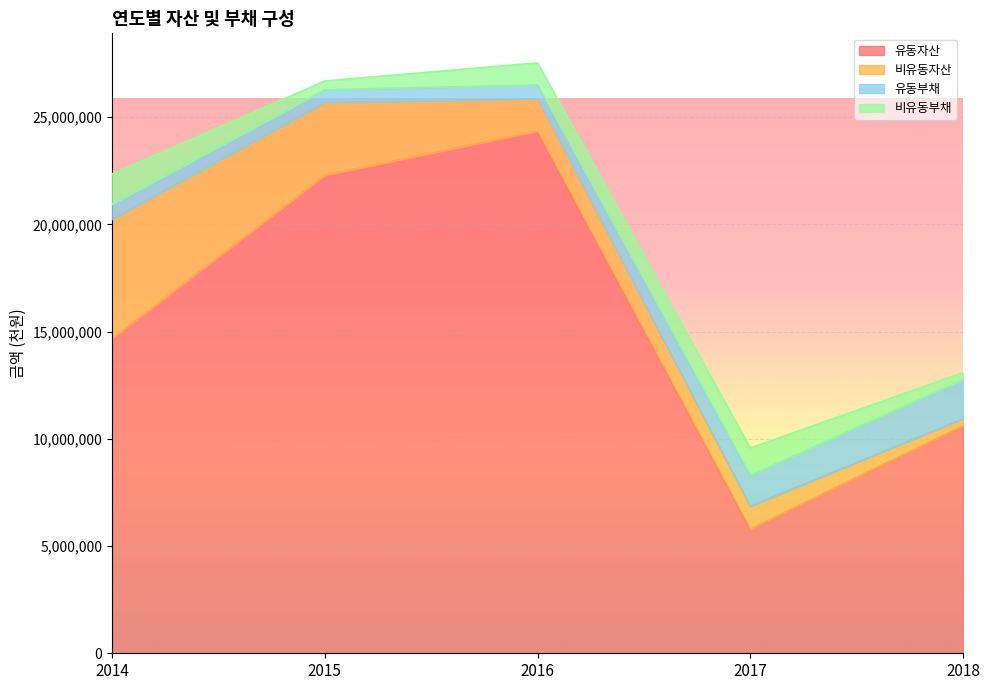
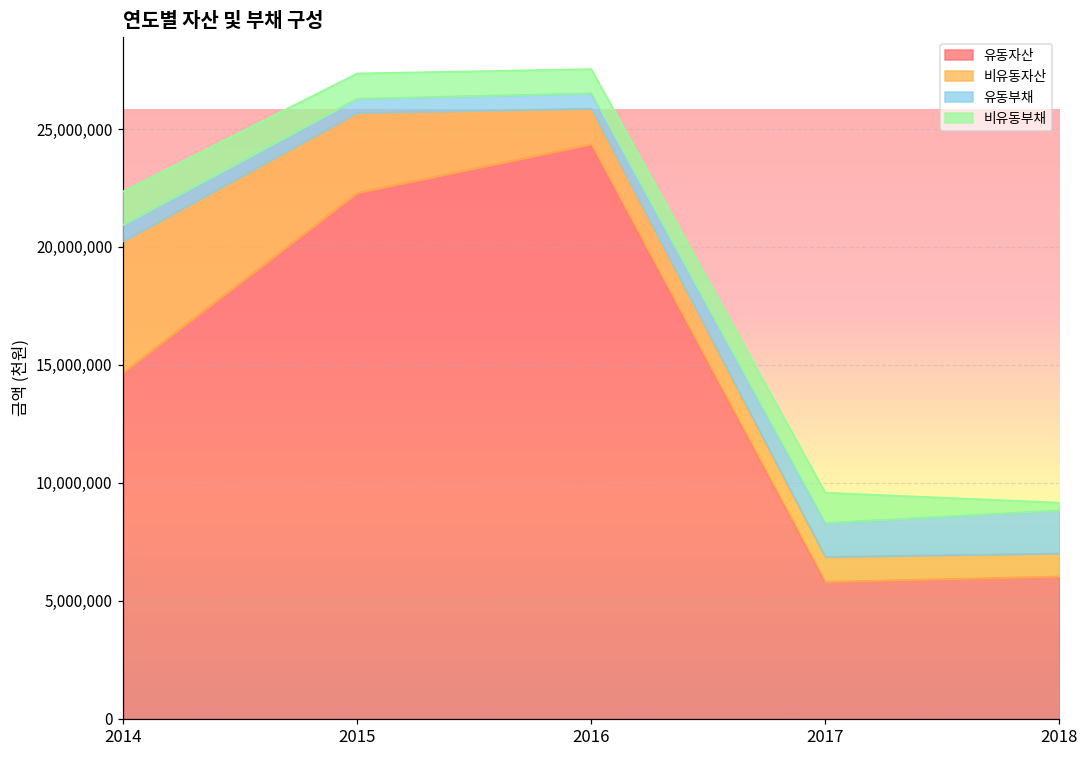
비유동부채, 2015: 400,000 -> 1,100,000
유동자산, 2018: 10,600,000 -> 6,000,000
비유동자산, 2018: 300,000 -> 1,000,000
